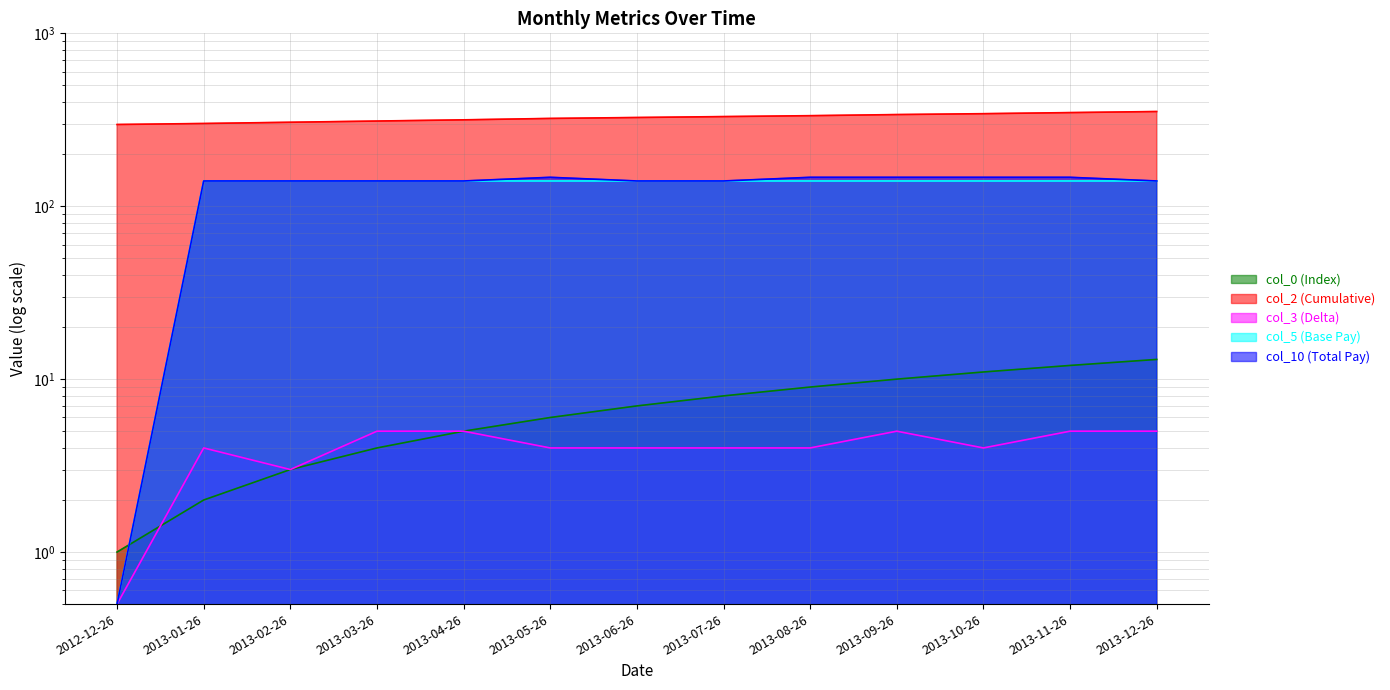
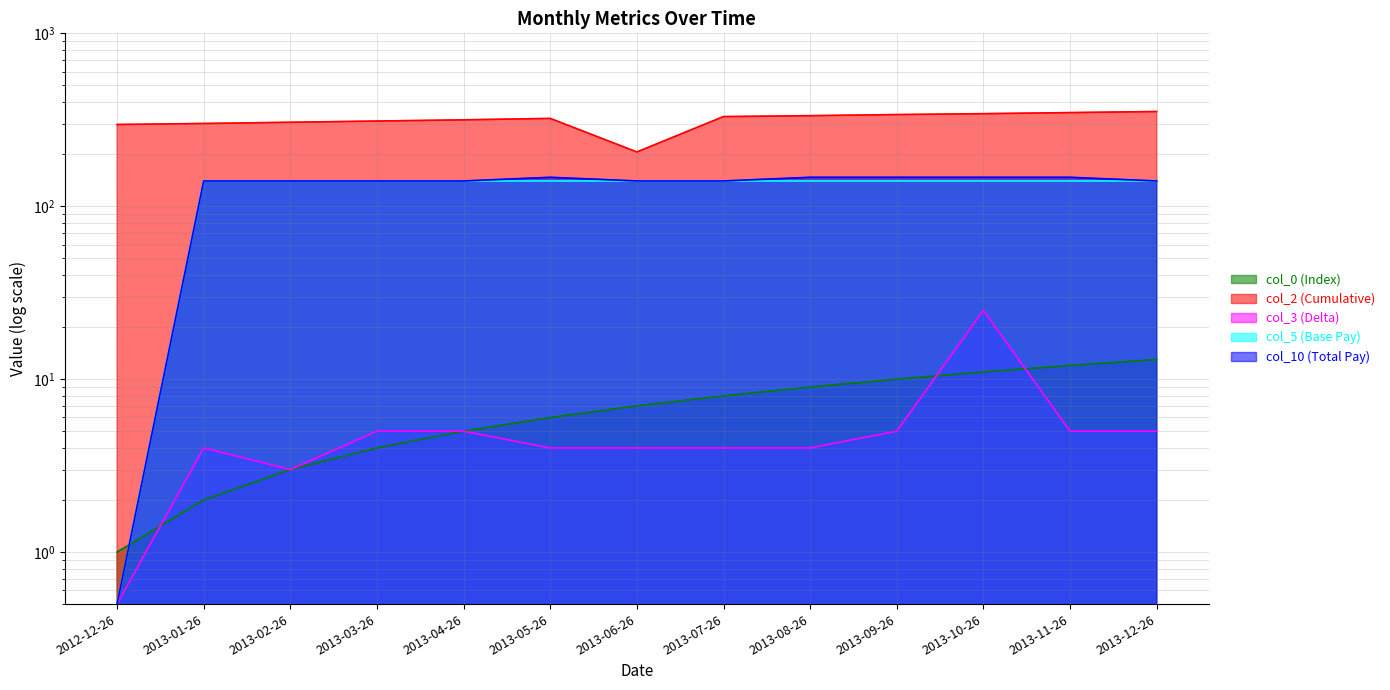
col_2 (Cumulative), 2013-06-26: 330 -> 210
col_3 (Delta), 2013-10-26: 4 -> 25
